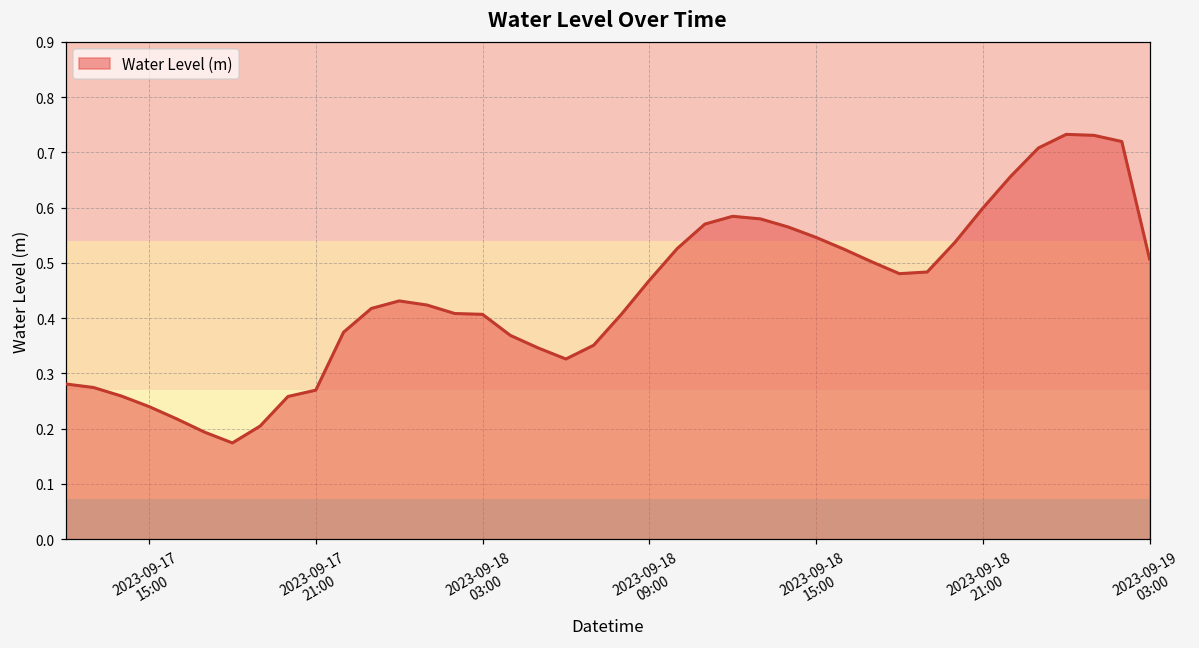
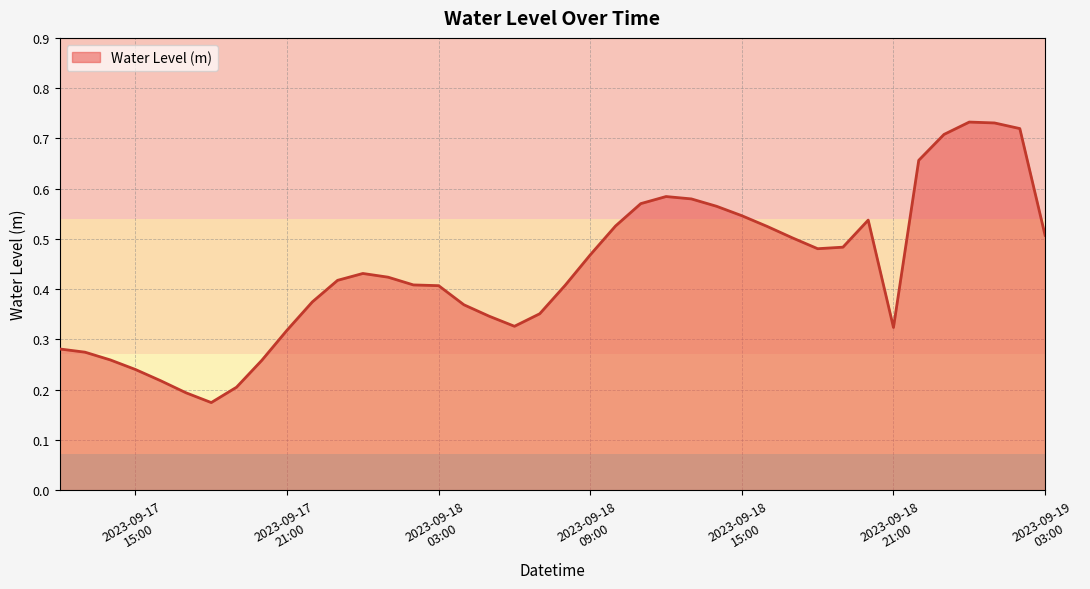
2023-09-17 21:00: 0.27 -> 0.32
2023-09-18 21:00: 0.60 -> 0.32
